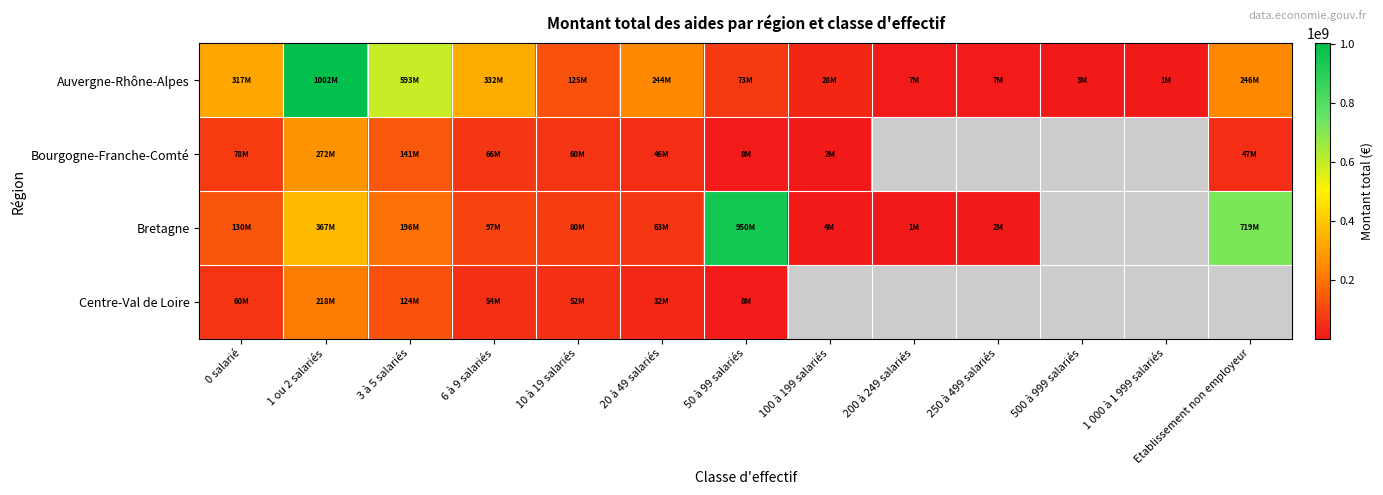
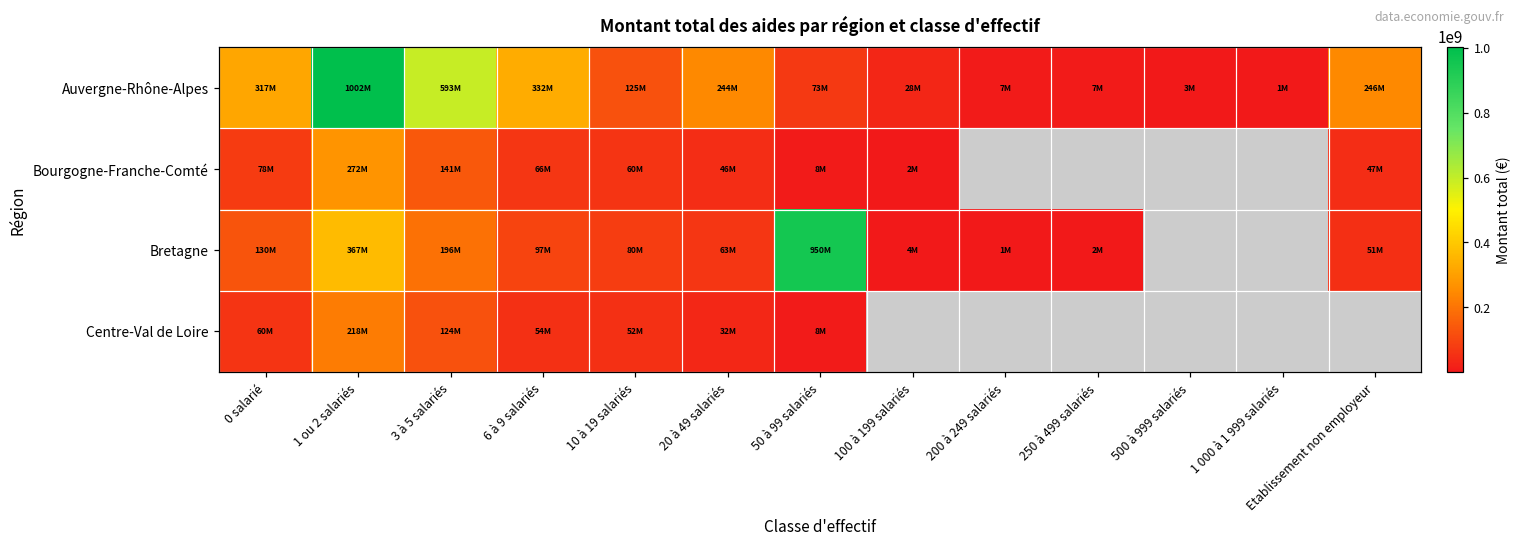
Bretagne, Etablissement non employeur: 719M -> 51M
